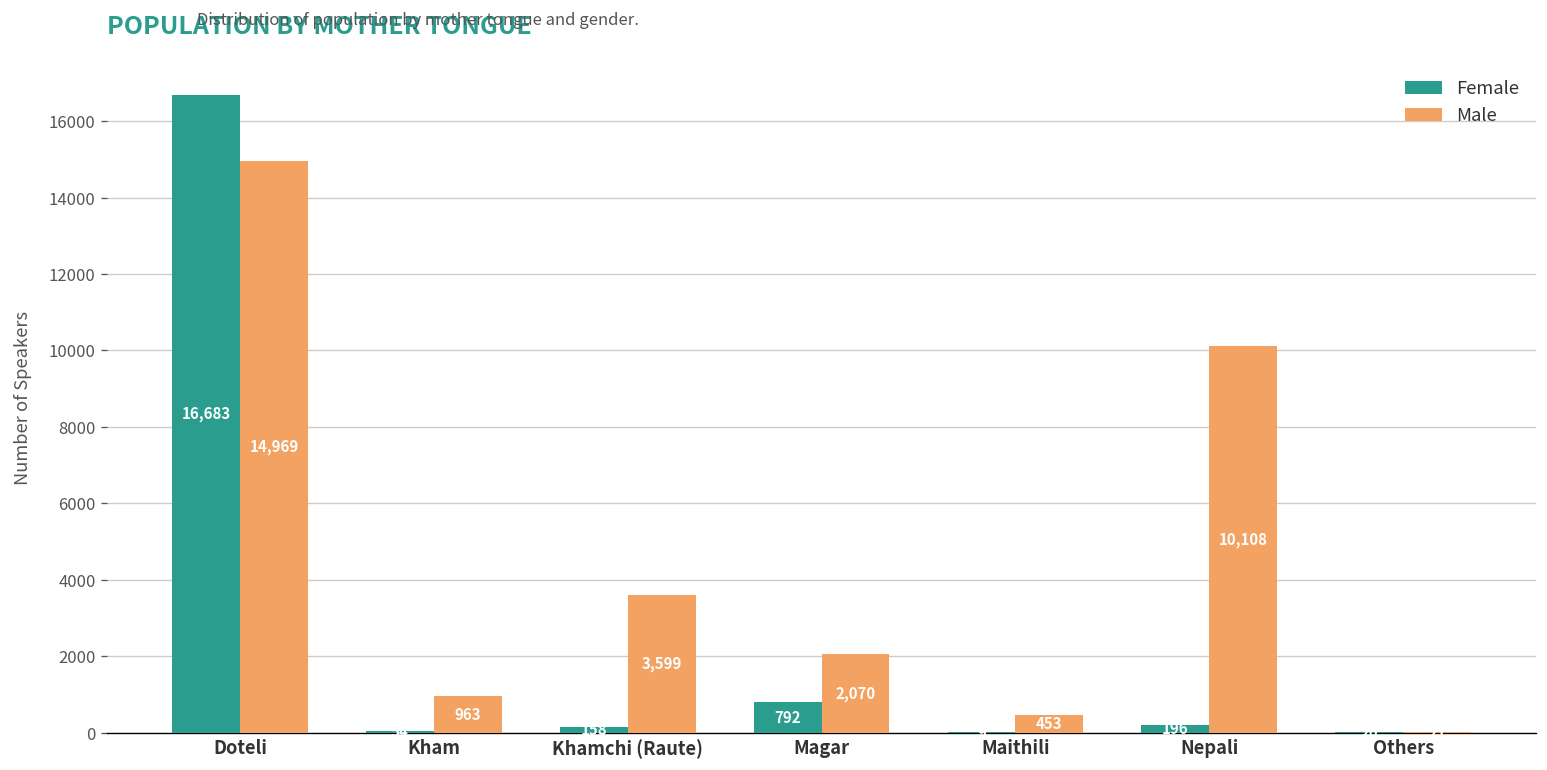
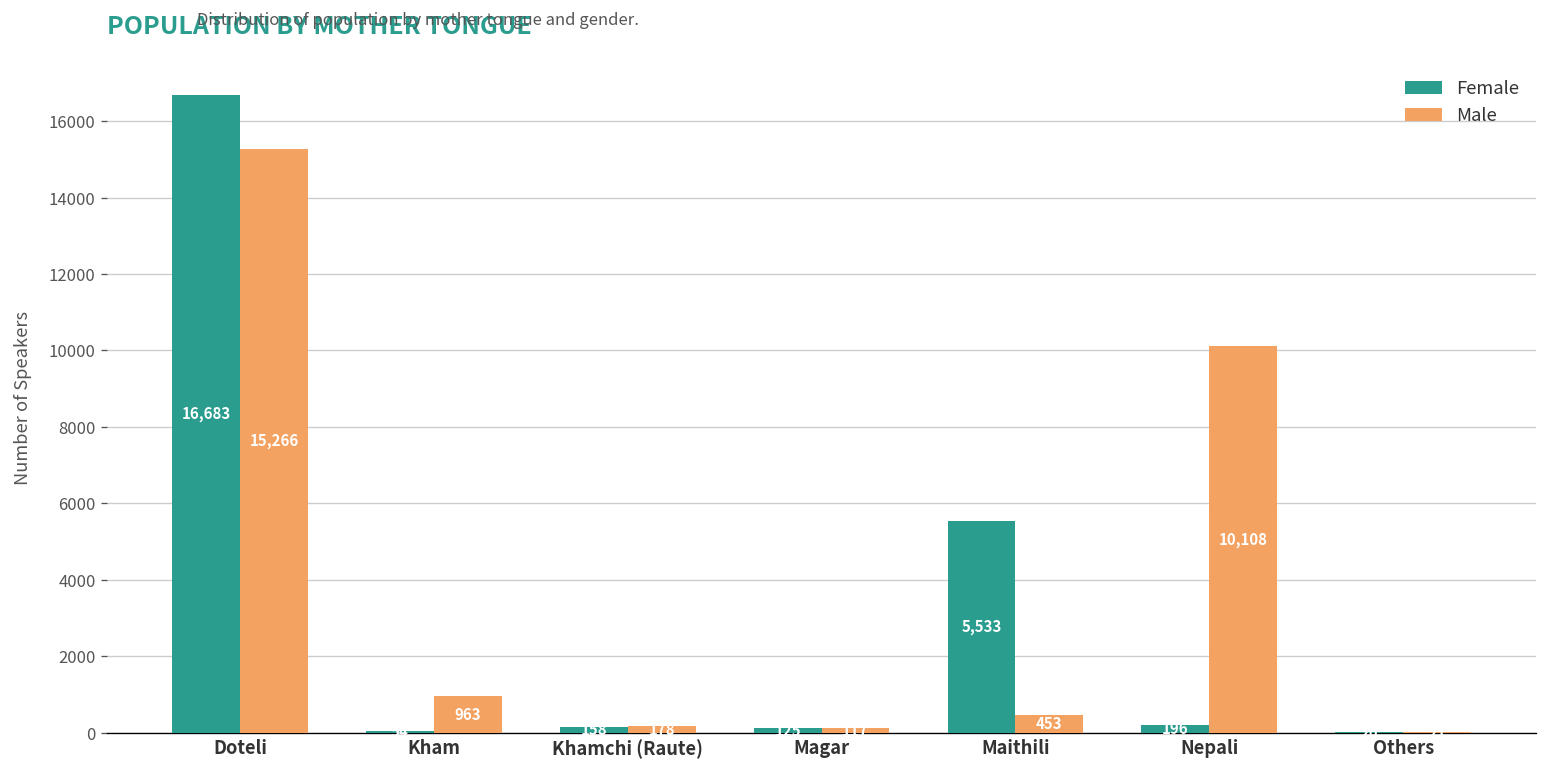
Male, Doteli: 14,969 -> 15,266
Male, Khamchi (Raute): 3600 -> 200
Female, Magar: 800 -> 100
Male, Magar: 2100 -> 100
Female, Maithili: 0 -> 5500
